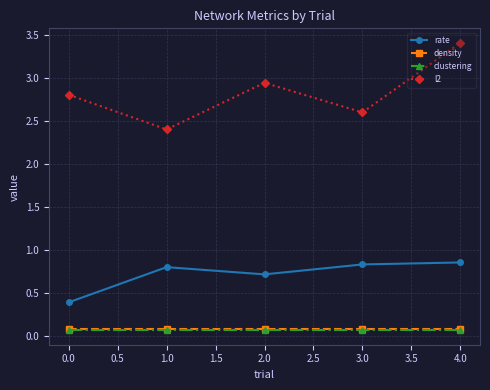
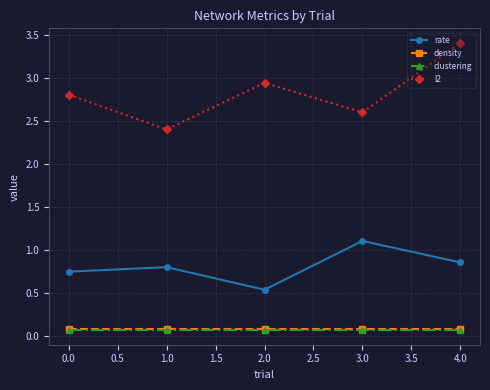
rate, 0.0: 0.4 -> 0.7
rate, 2.0: 0.7 -> 0.5
rate, 3.0: 0.8 -> 1.1
